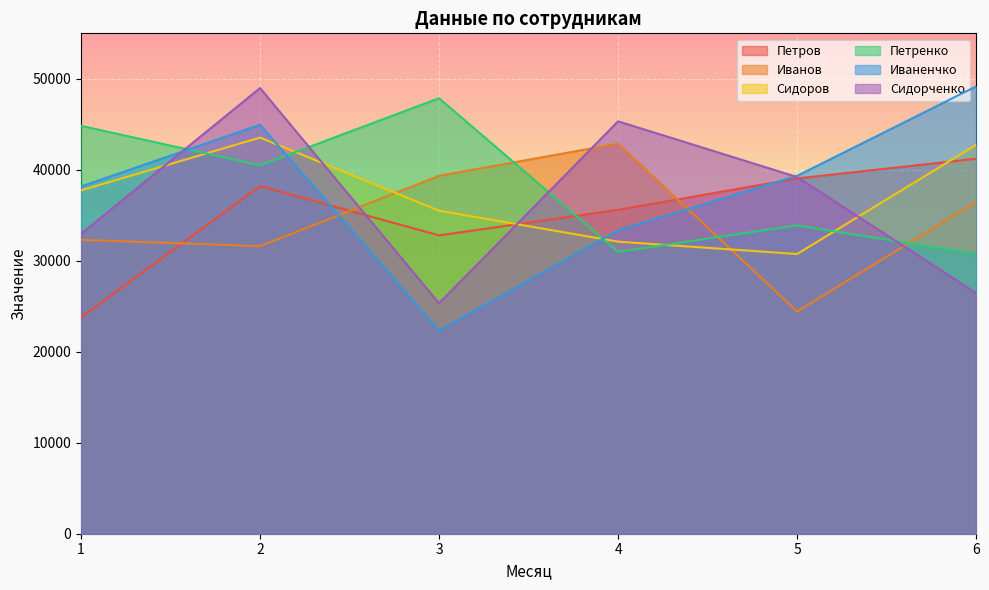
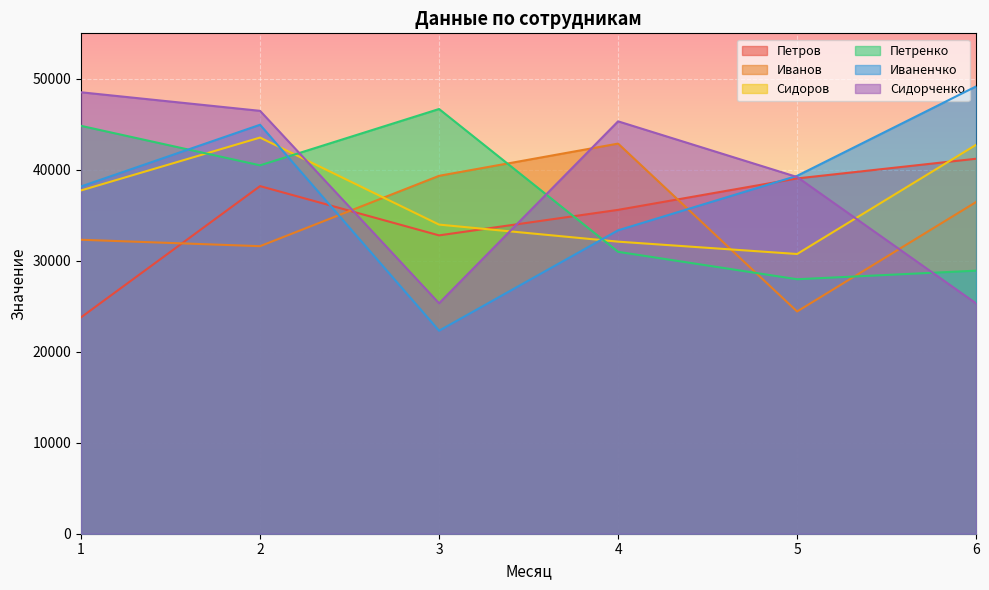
Сидорченко, 1: 33000 -> 49000
Сидорченко, 2: 49000 -> 46000
Сидоров, 3: 36000 -> 34000
Петренко, 3: 48000 -> 47000
Петренко, 5: 34000 -> 28000
Петренко, 6: 31000 -> 29000
Сидорченко, 6: 26000 -> 25000
